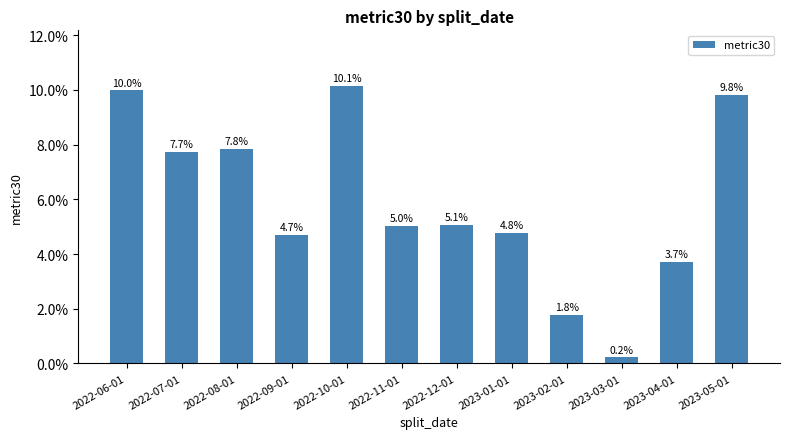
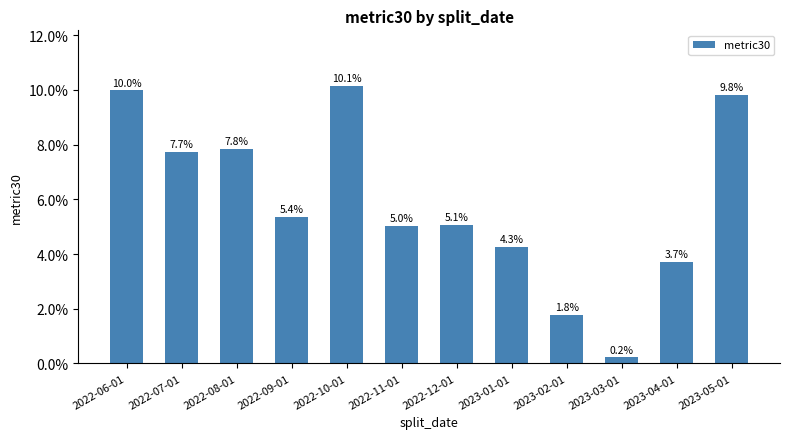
2022-09-01: 4.7% -> 5.4%
2023-01-01: 4.8% -> 4.3%
